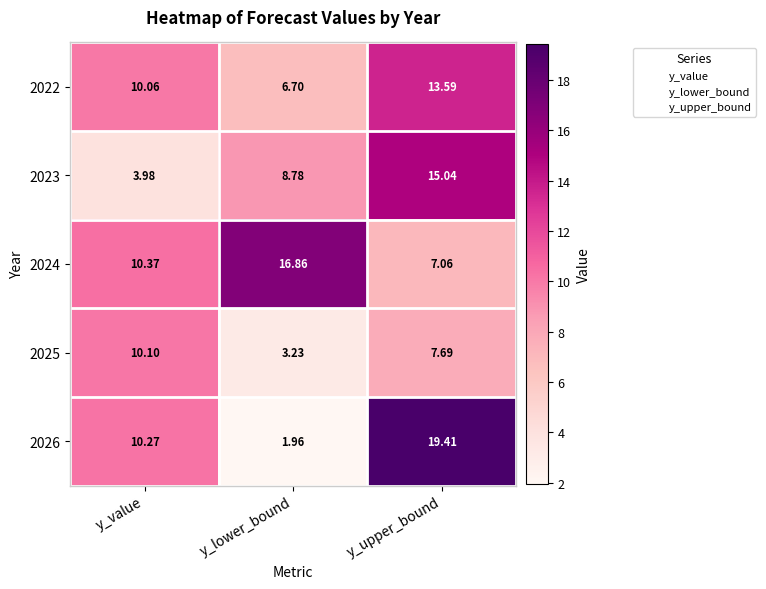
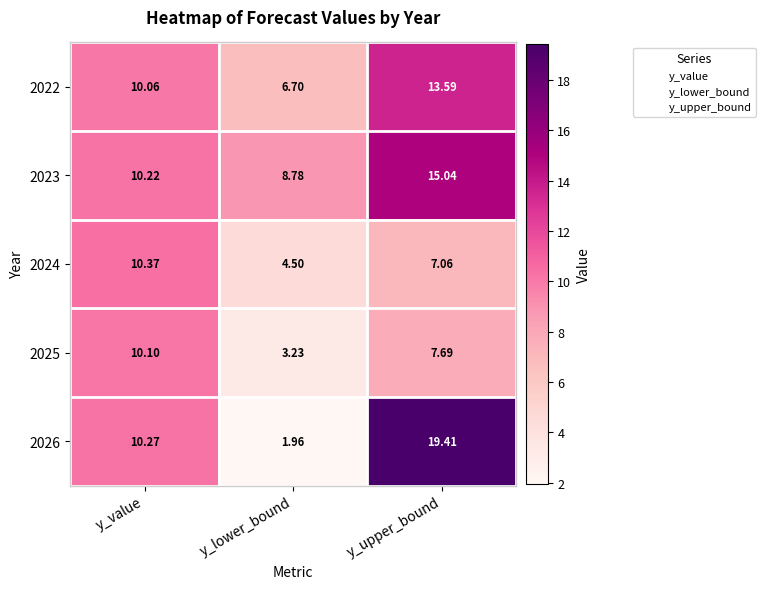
2023, y_value: 3.98 -> 10.22
2024, y_lower_bound: 16.86 -> 4.50
